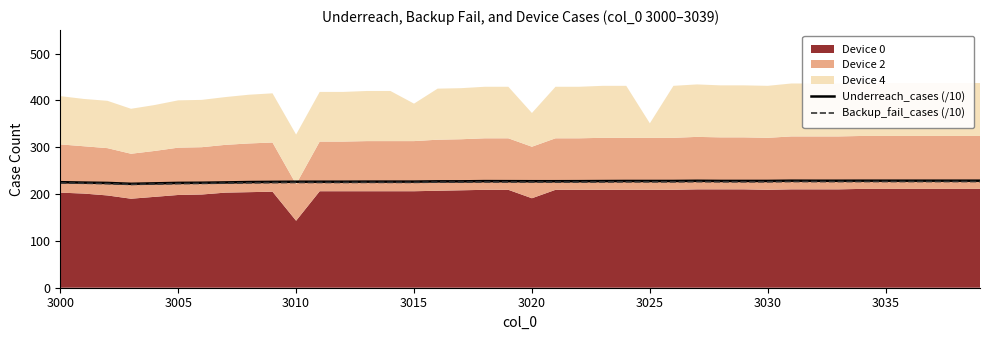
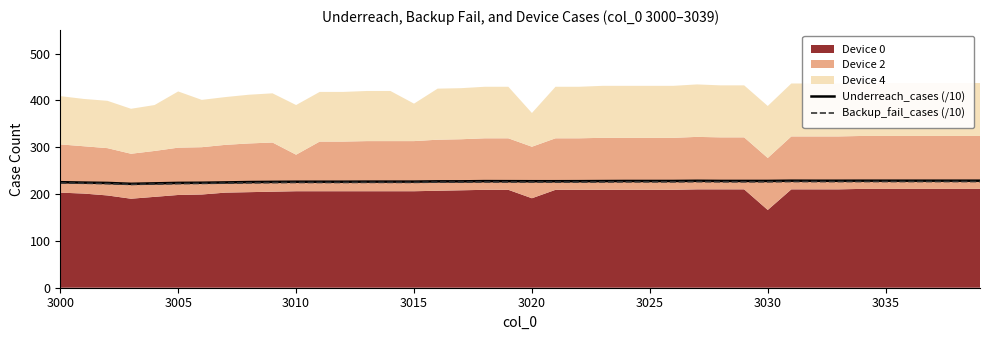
Device 4, 3005: 100 -> 120
Device 0, 3010: 140 -> 210
Device 4, 3025: 30 -> 110
Device 0, 3030: 210 -> 170
